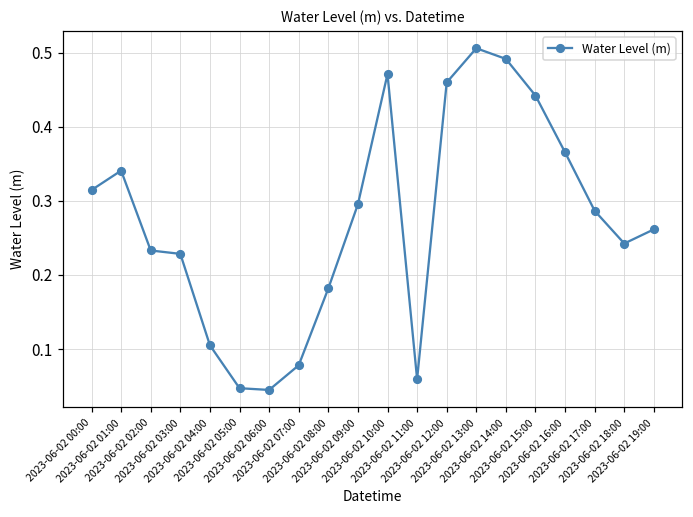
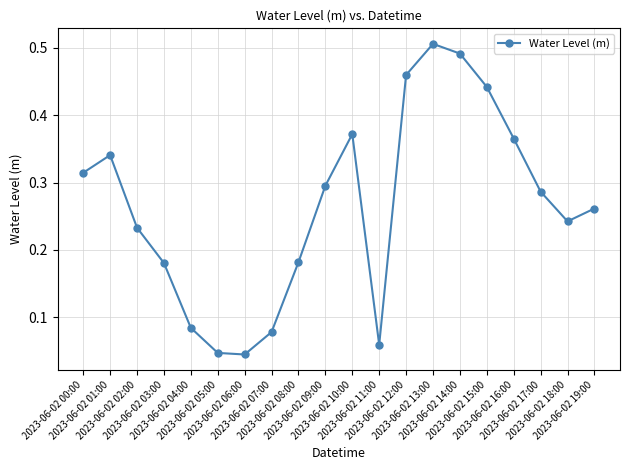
2023-06-02 03:00: 0.23 -> 0.18
2023-06-02 04:00: 0.11 -> 0.08
2023-06-02 10:00: 0.47 -> 0.37
